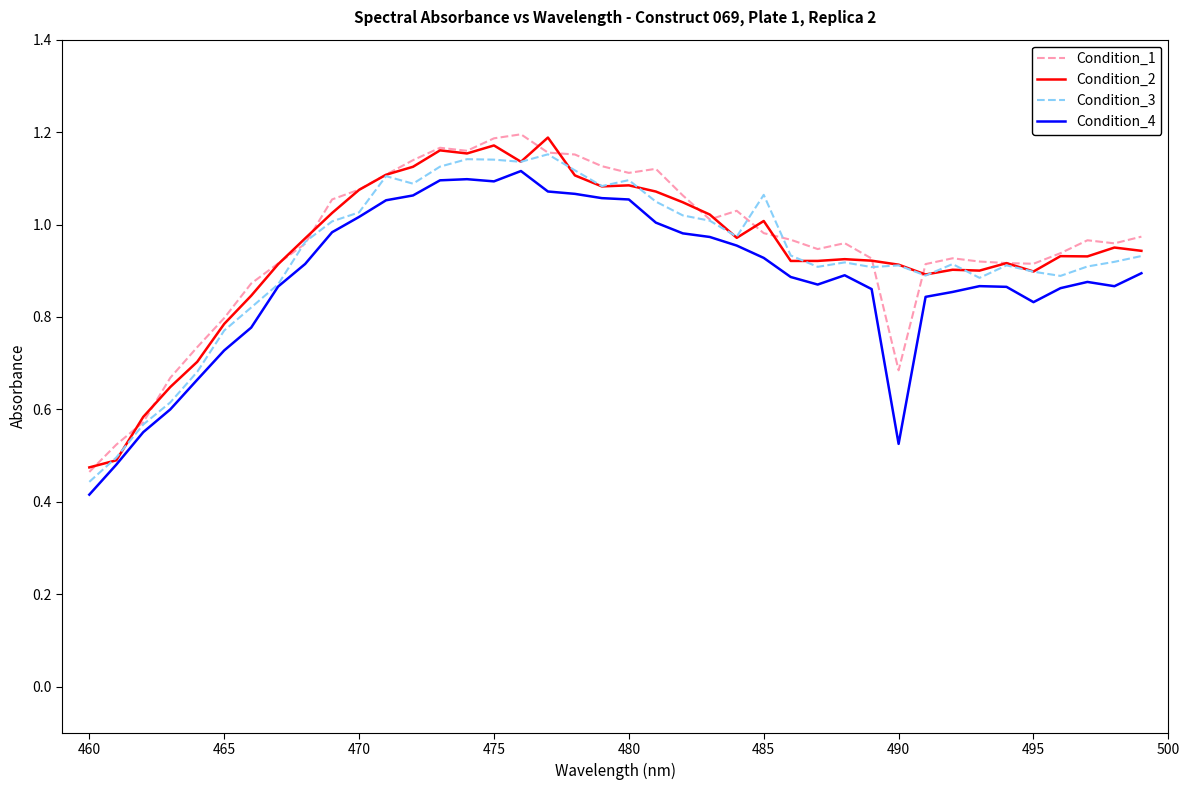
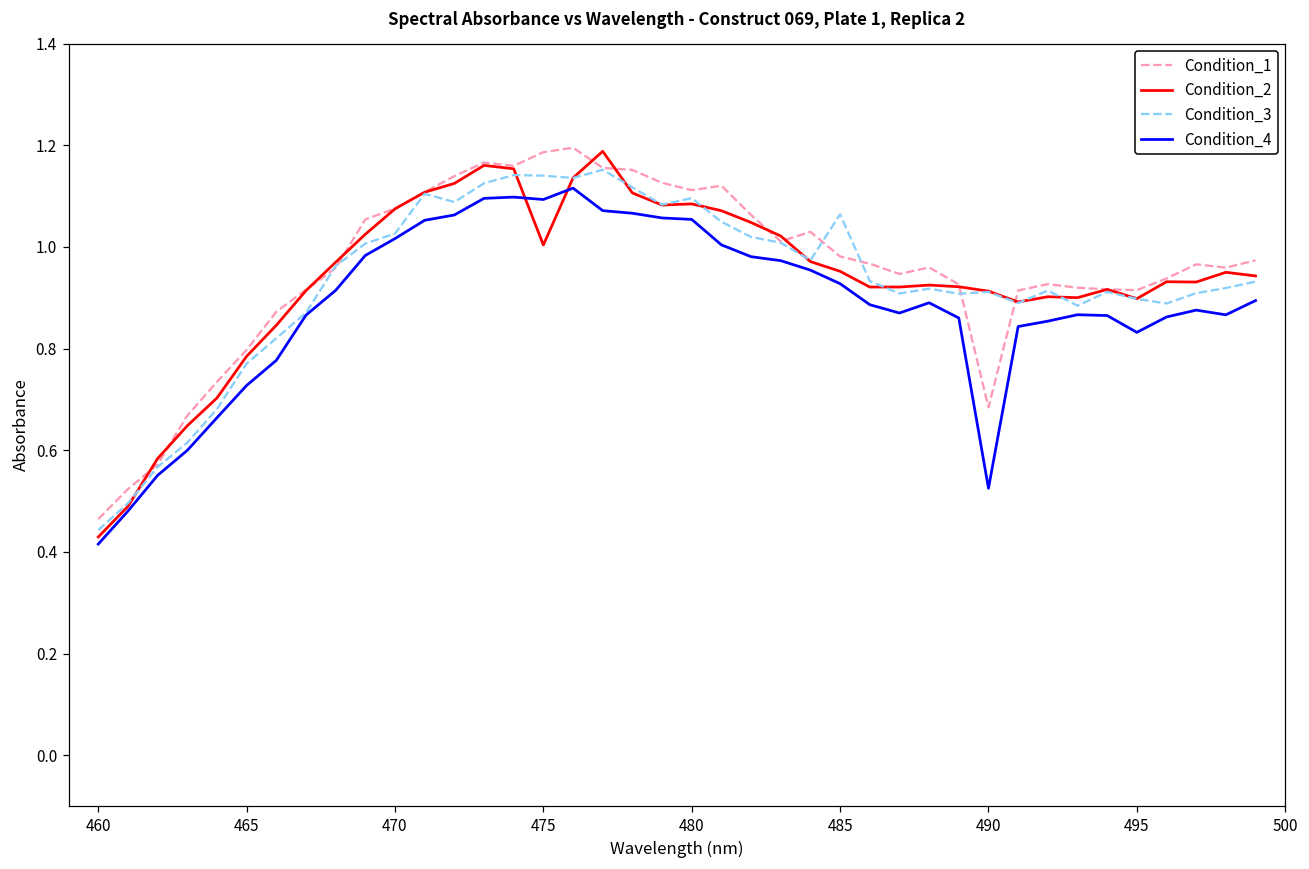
Condition_2, 460: 0.47 -> 0.43
Condition_2, 475: 1.17 -> 1.00
Condition_2, 485: 1.01 -> 0.95
